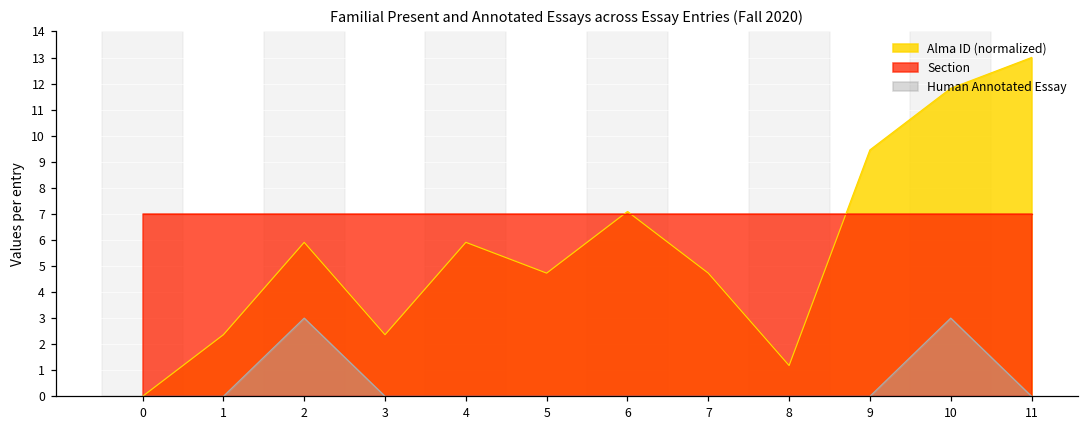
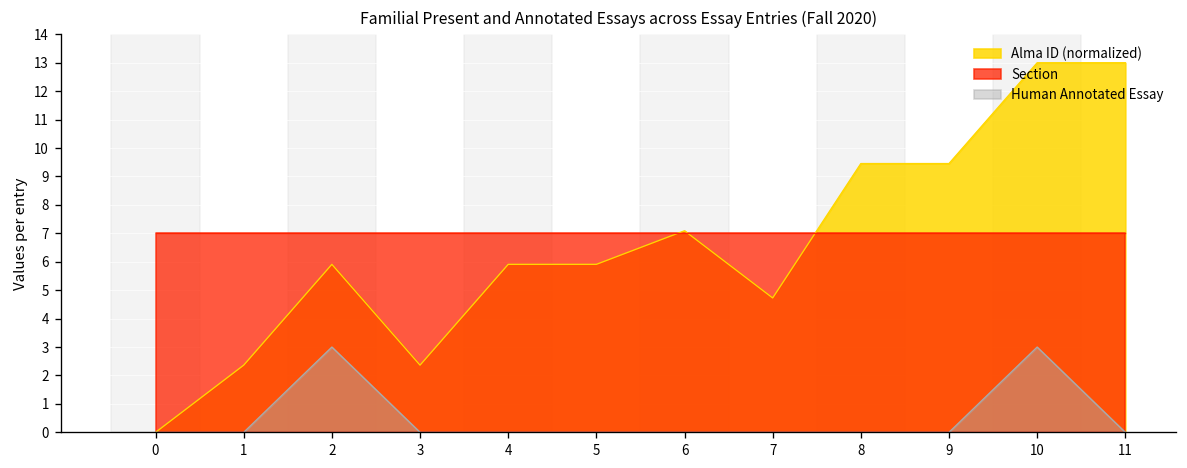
Alma ID (normalized), 5: 4.7 -> 5.9
Alma ID (normalized), 8: 1.2 -> 9.5
Alma ID (normalized), 10: 11.8 -> 13.0
